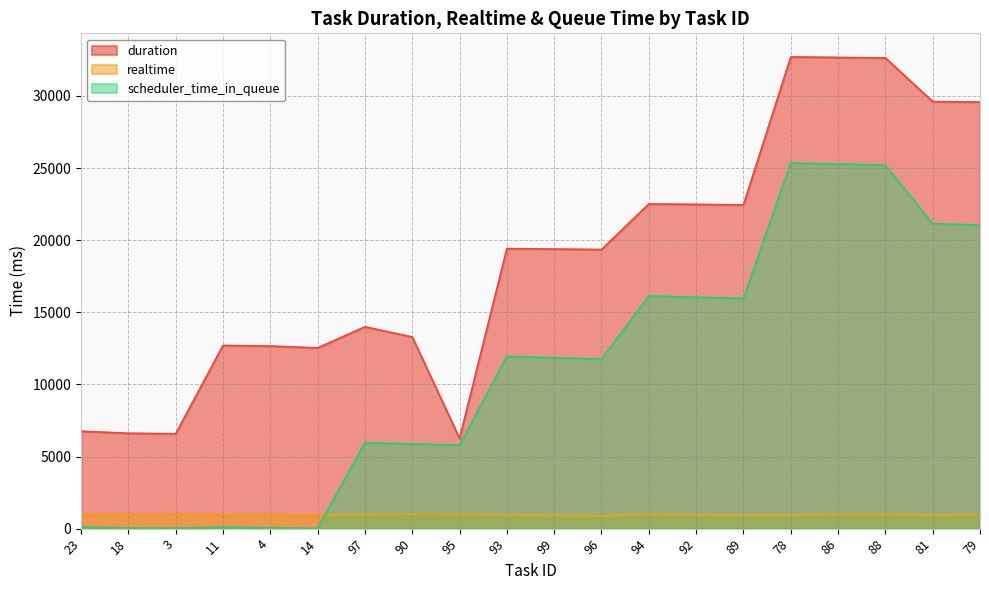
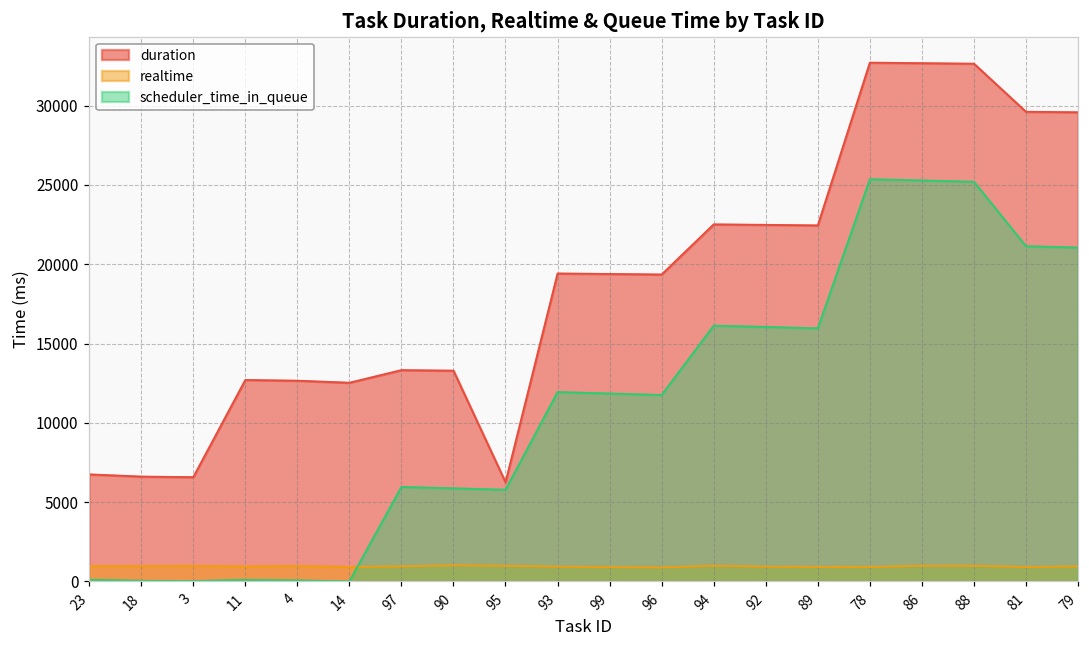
duration, 97: 14000 -> 13300
